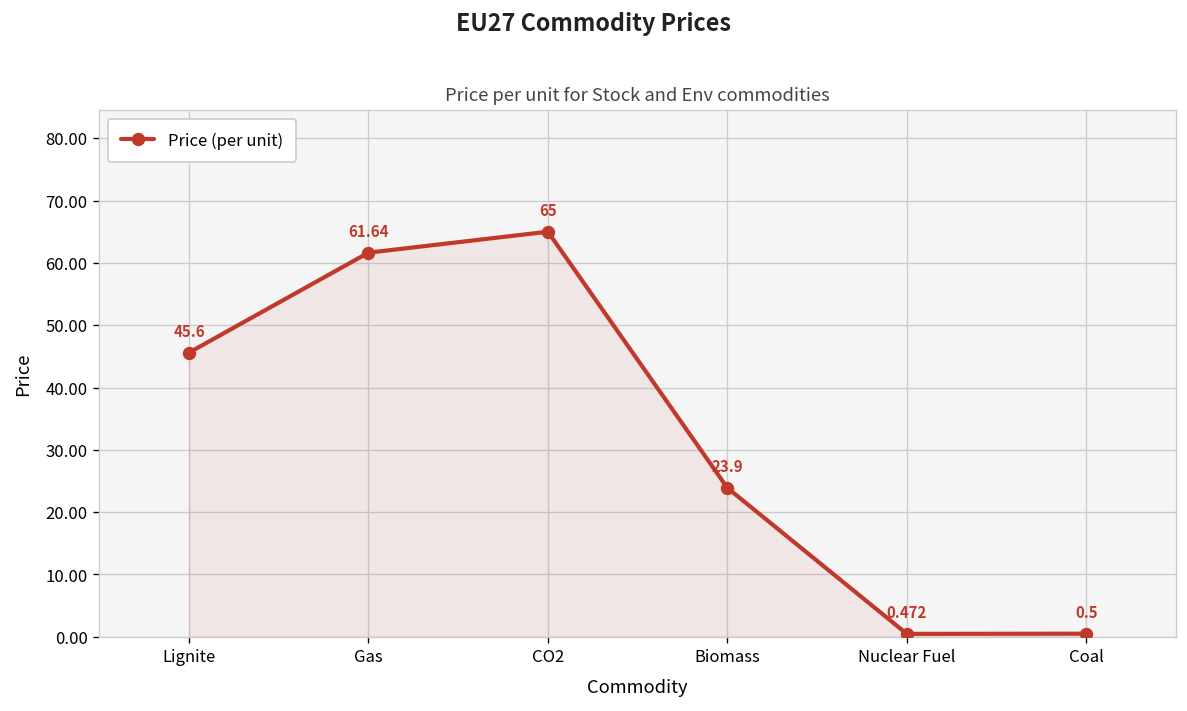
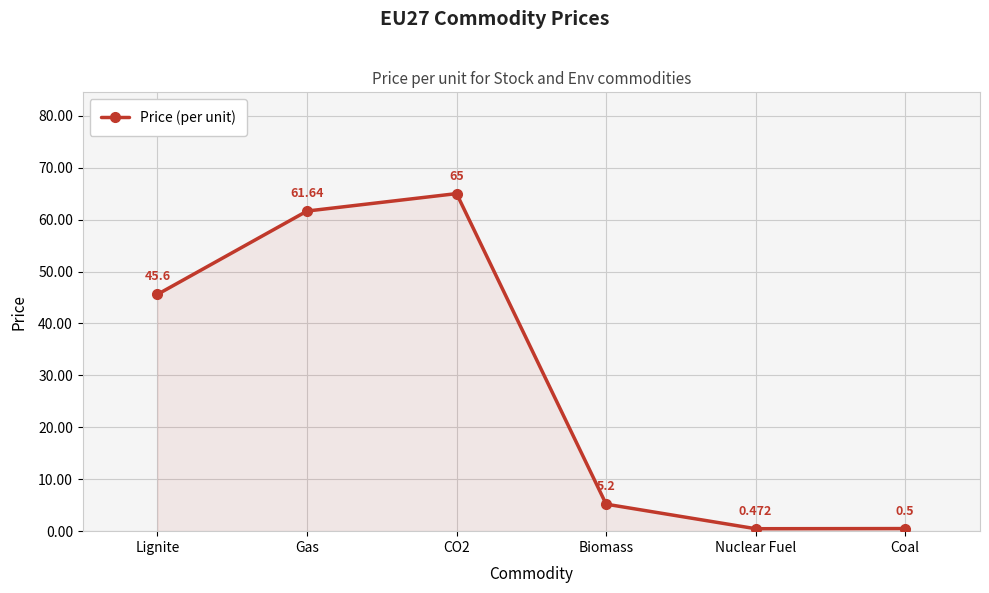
Biomass: 23.9 -> 5.2
